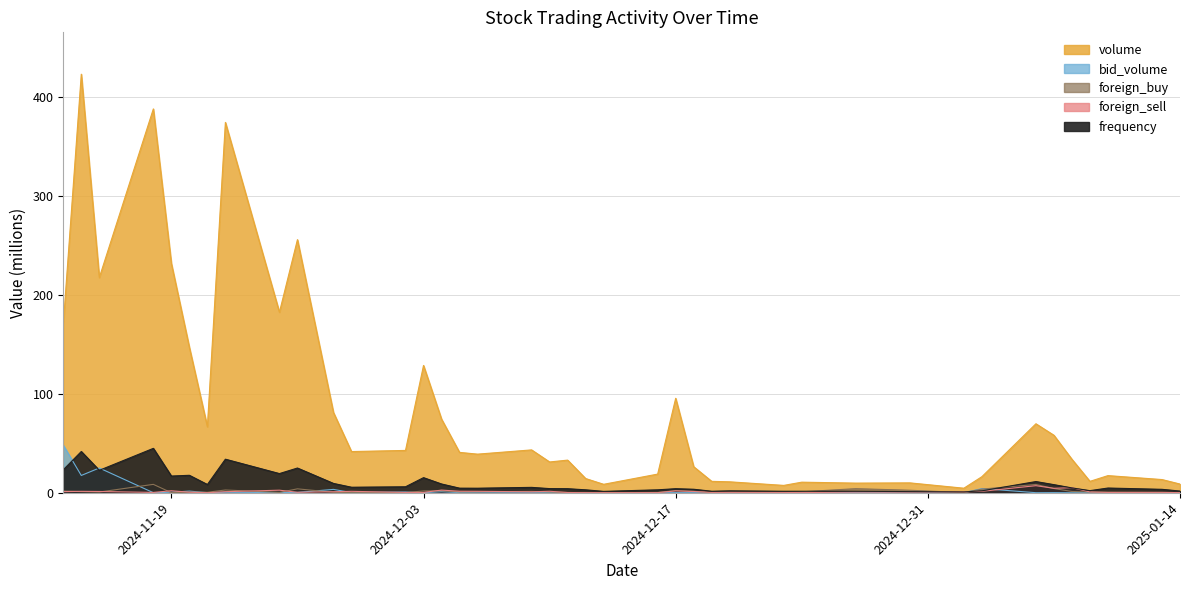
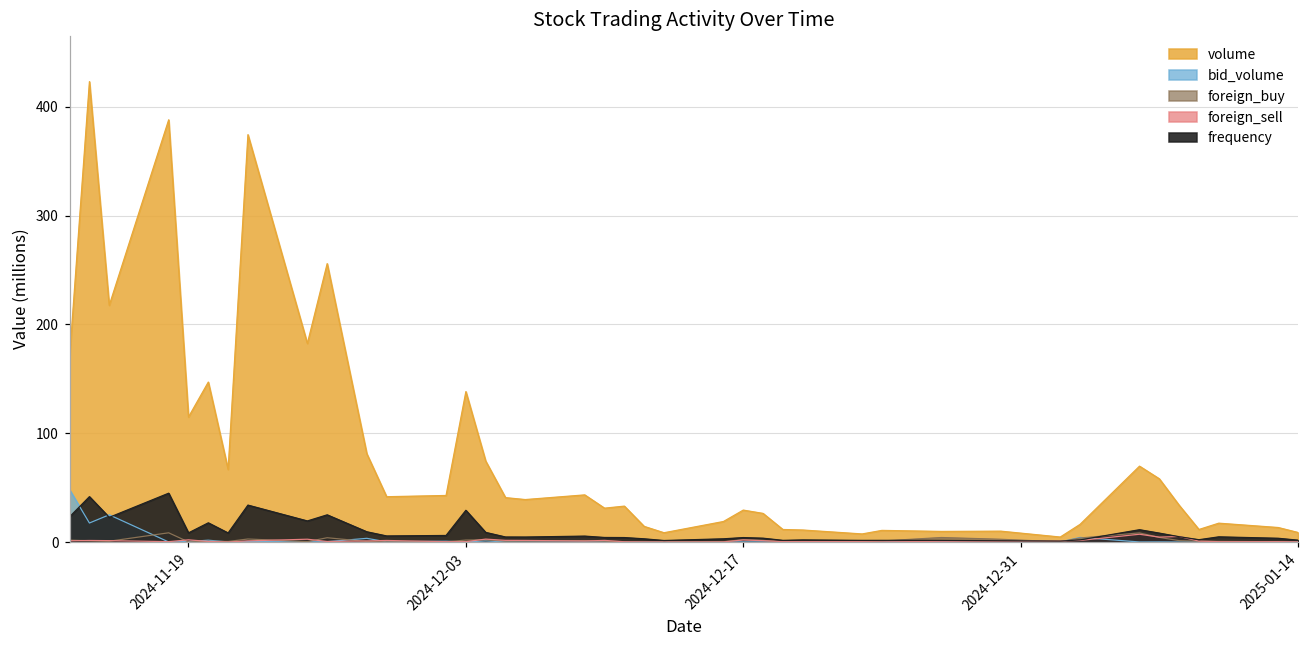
volume, 2024-11-19: 230 -> 110
frequency, 2024-11-19: 20 -> 10
volume, 2024-12-03: 130 -> 140
frequency, 2024-12-03: 20 -> 30
volume, 2024-12-17: 100 -> 30
